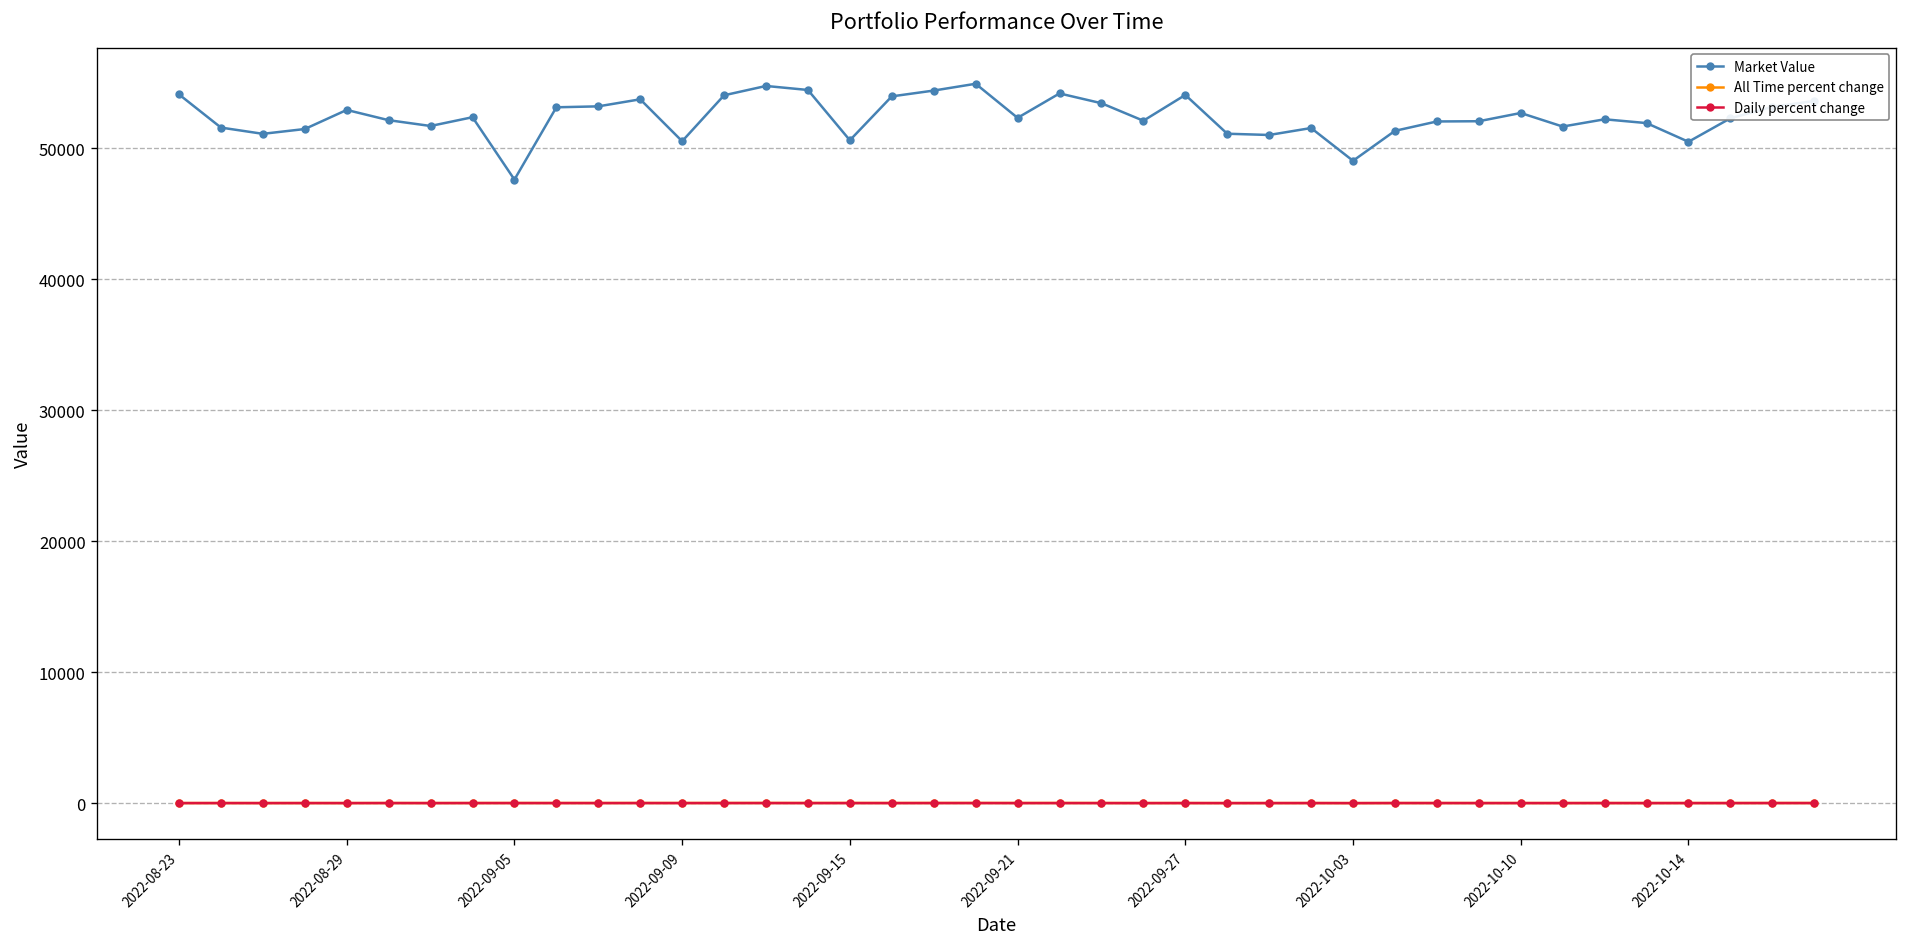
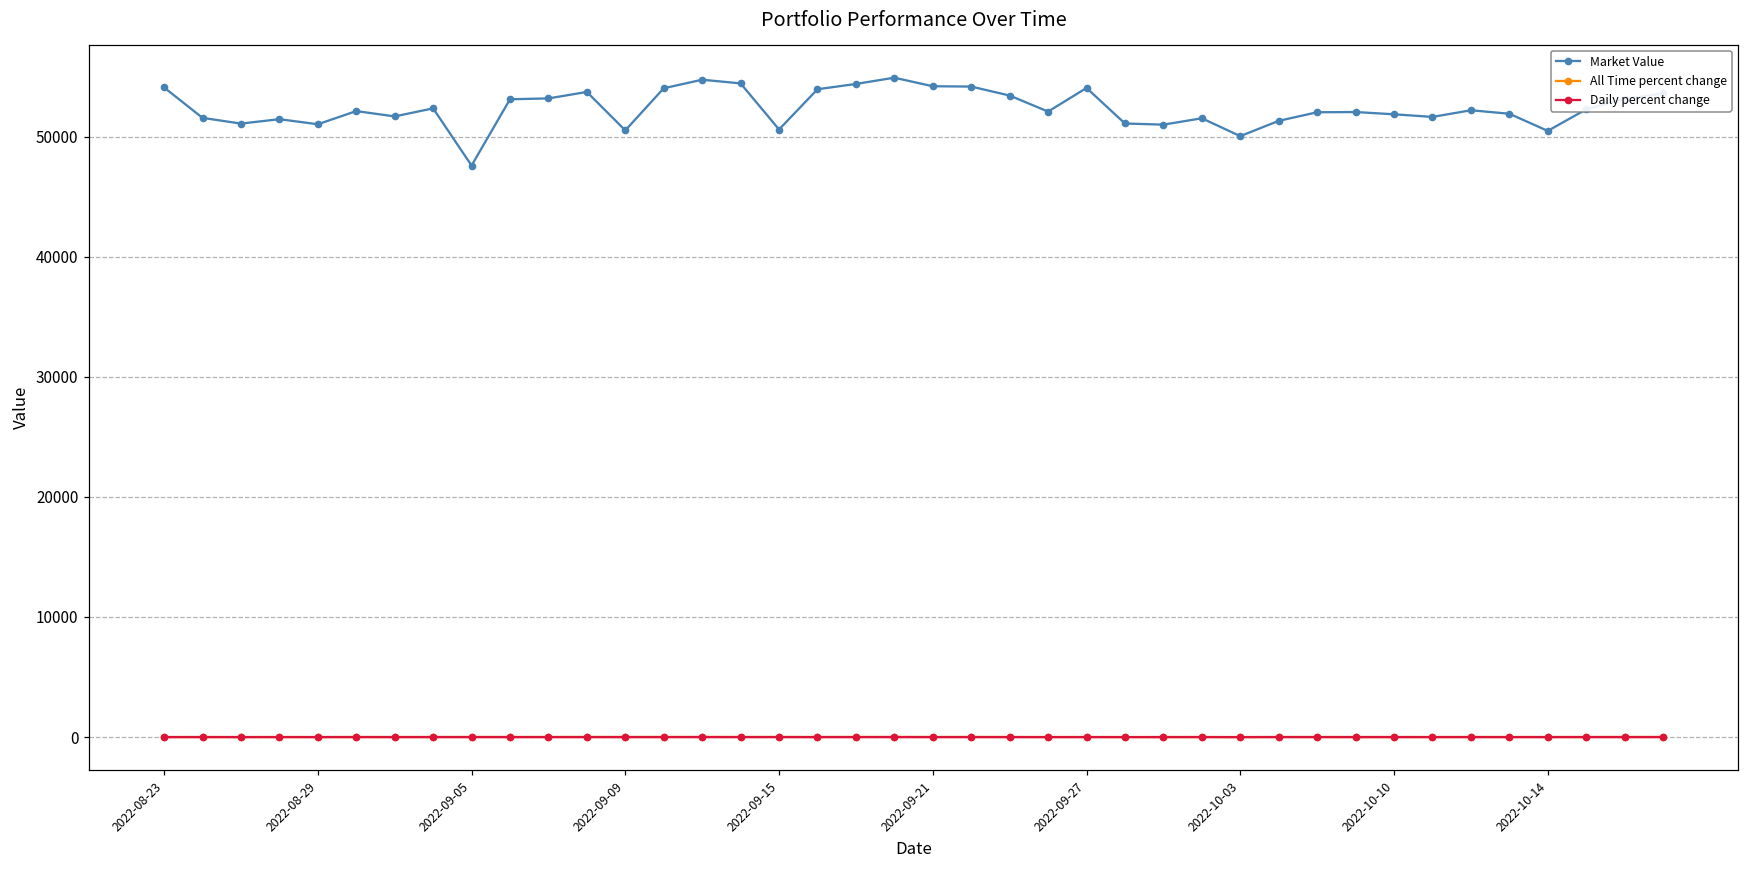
Market Value, 2022-08-29: 52900 -> 51000
Market Value, 2022-09-21: 52300 -> 54200
Market Value, 2022-10-03: 49000 -> 50000
Market Value, 2022-10-10: 52700 -> 51900
